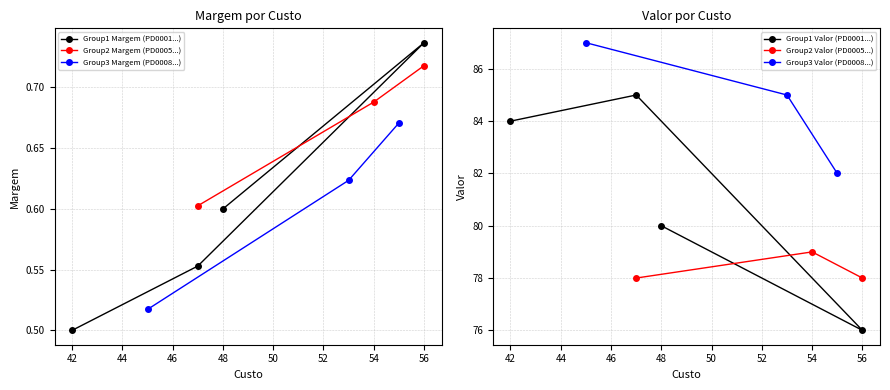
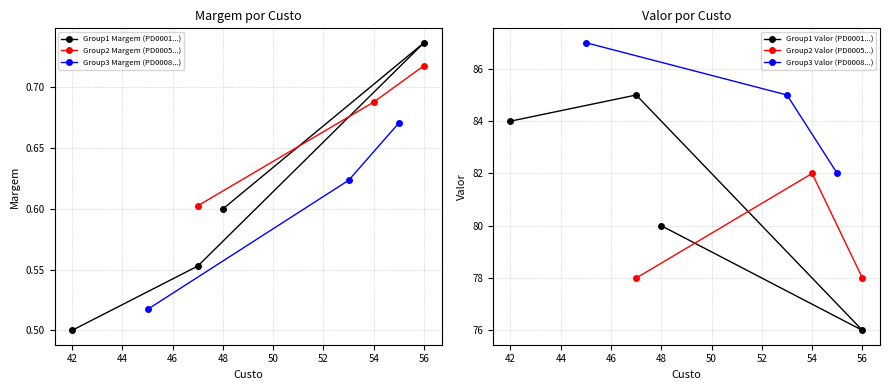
Valor por Custo, Group2 Valor (PD0005...), 54: 79 -> 82
